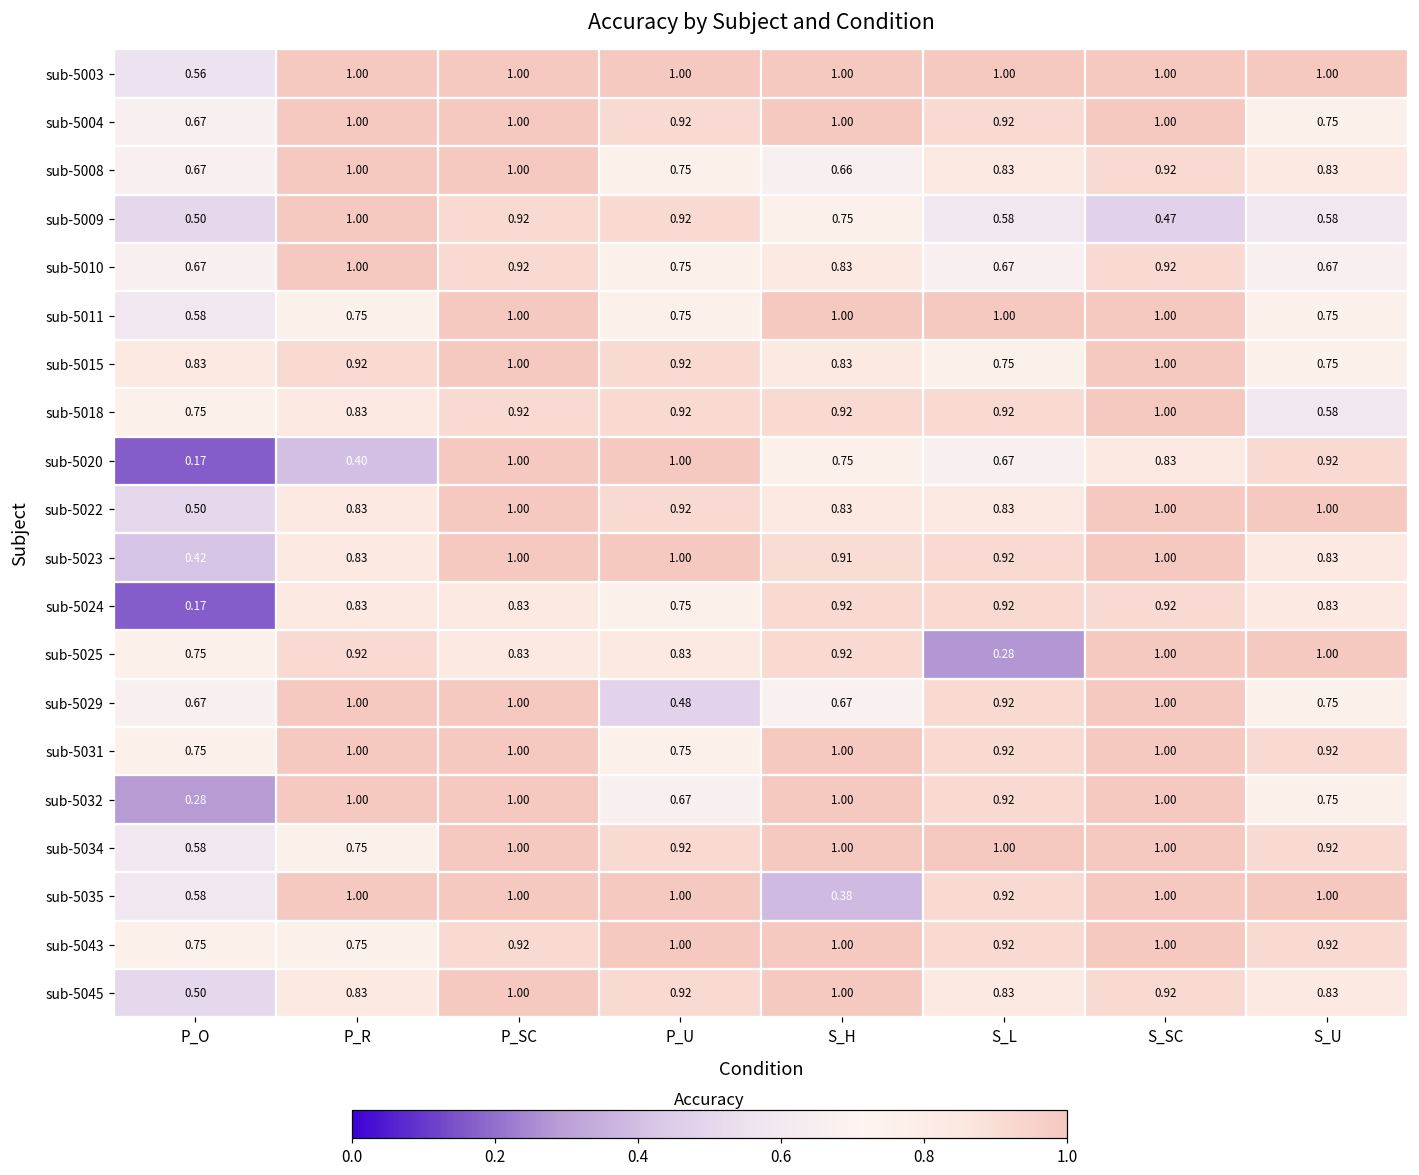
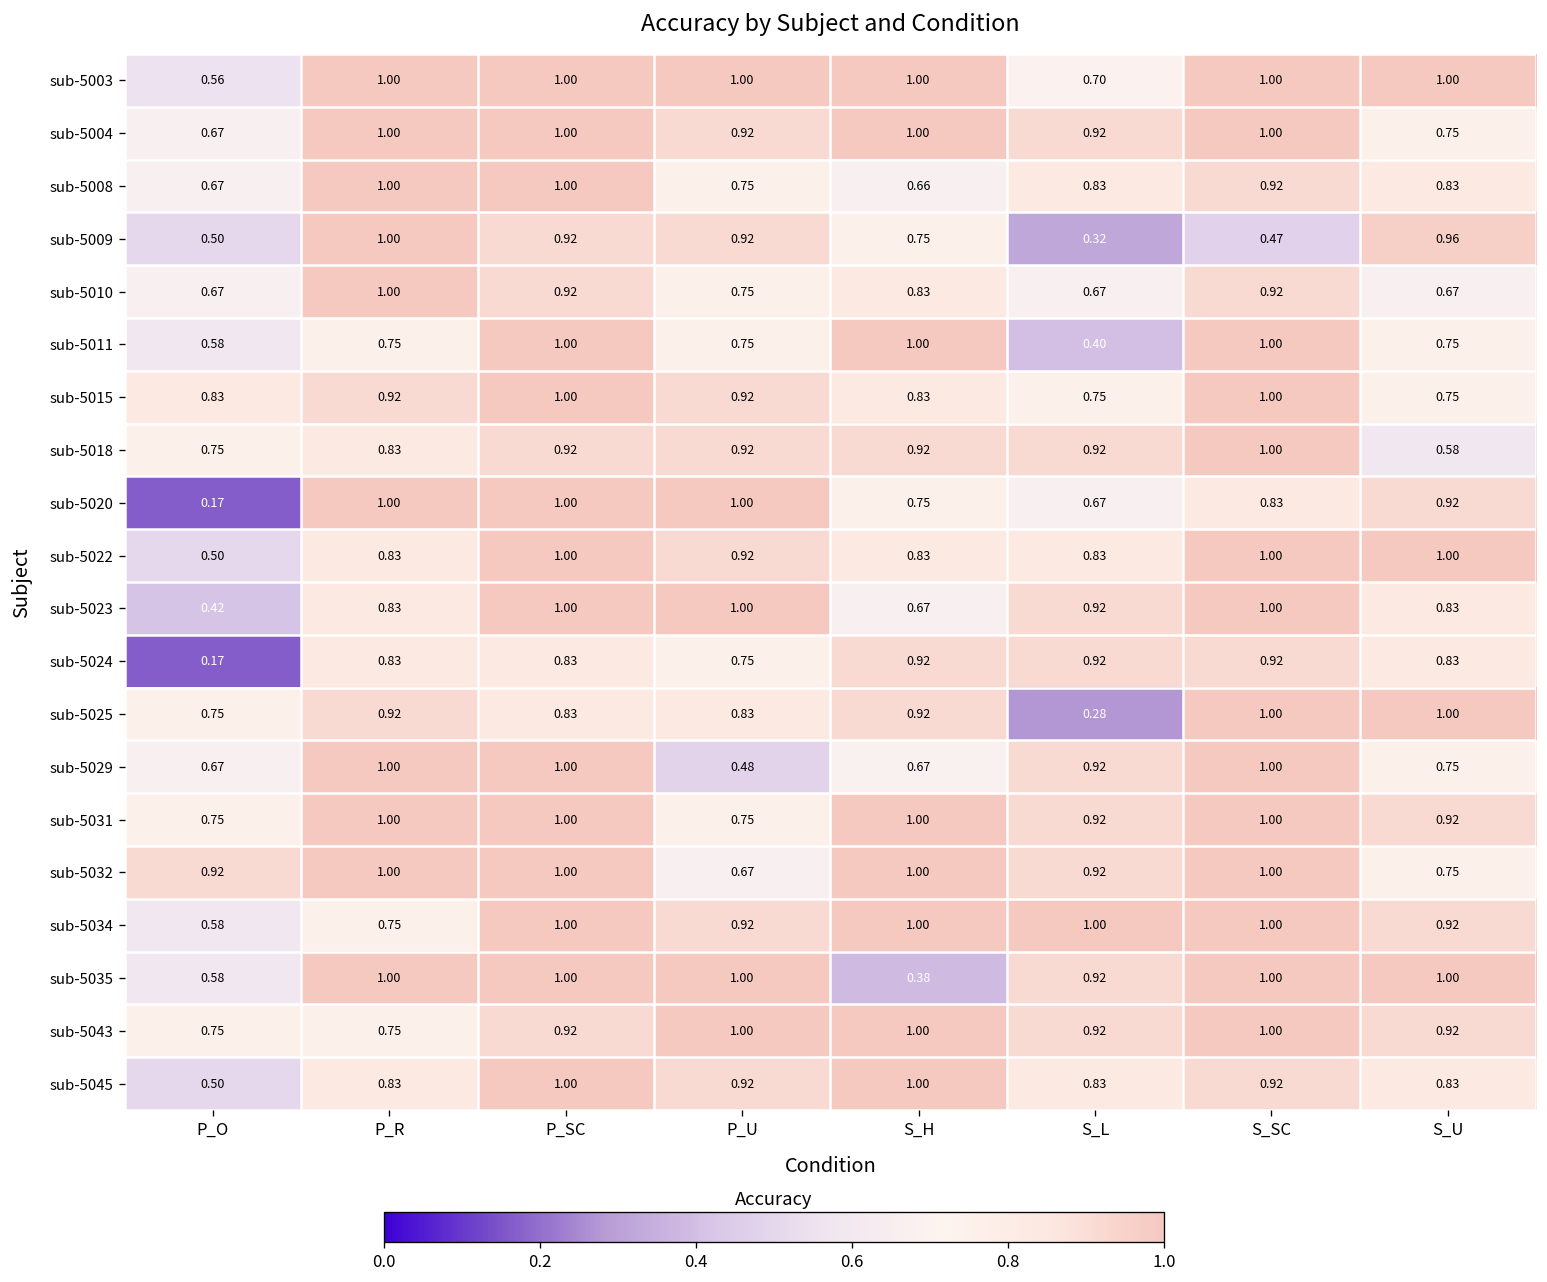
sub-5003, S_L: 1.00 -> 0.70
sub-5009, S_L: 0.58 -> 0.32
sub-5009, S_U: 0.58 -> 0.96
sub-5011, S_L: 1.00 -> 0.40
sub-5020, P_R: 0.40 -> 1.00
sub-5023, S_H: 0.91 -> 0.67
sub-5032, P_O: 0.28 -> 0.92
